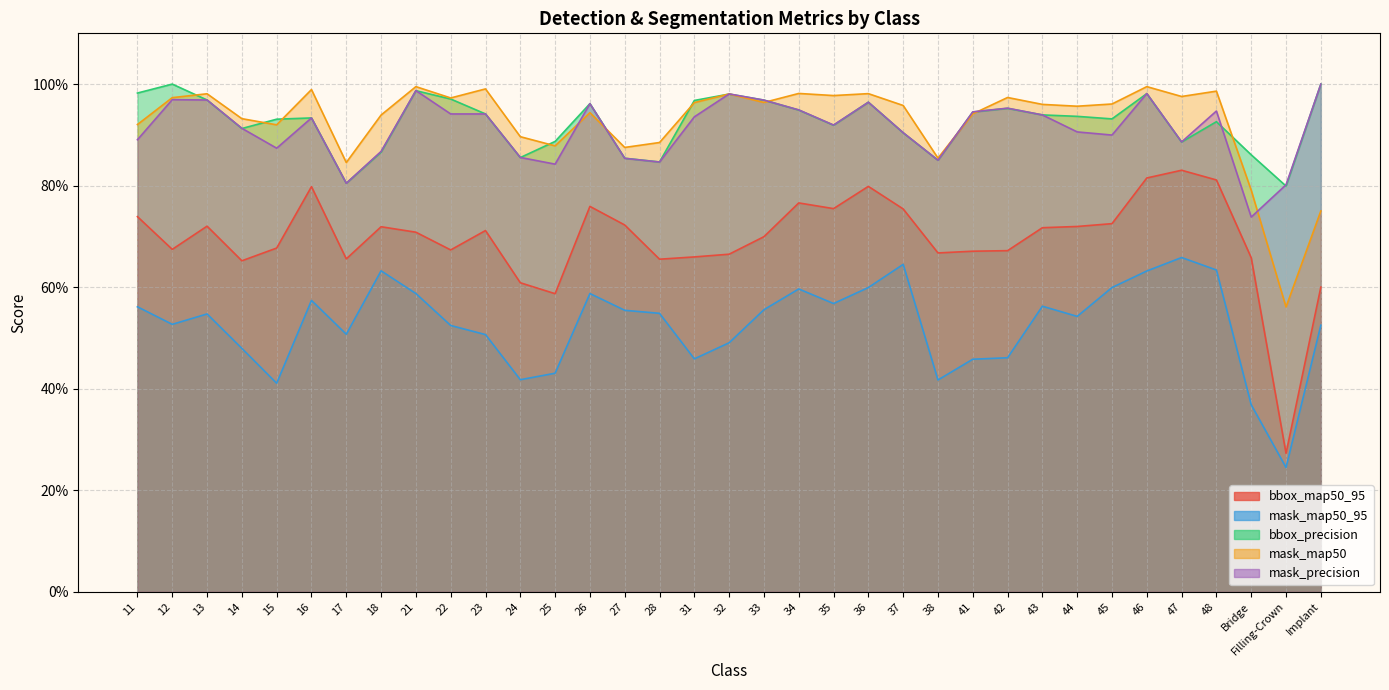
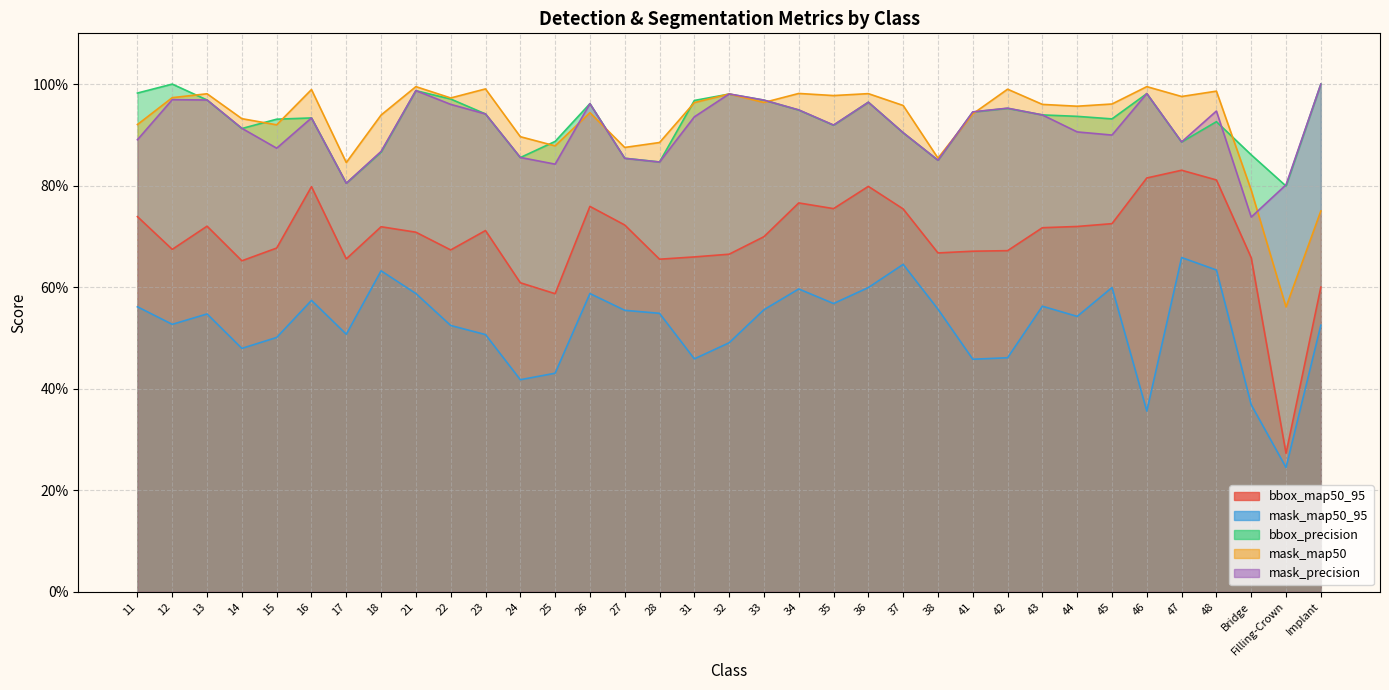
mask_map50_95, 15: 41% -> 50%
mask_precision, 22: 94% -> 96%
mask_map50_95, 38: 42% -> 56%
mask_map50, 42: 97% -> 99%
mask_map50_95, 46: 63% -> 36%
